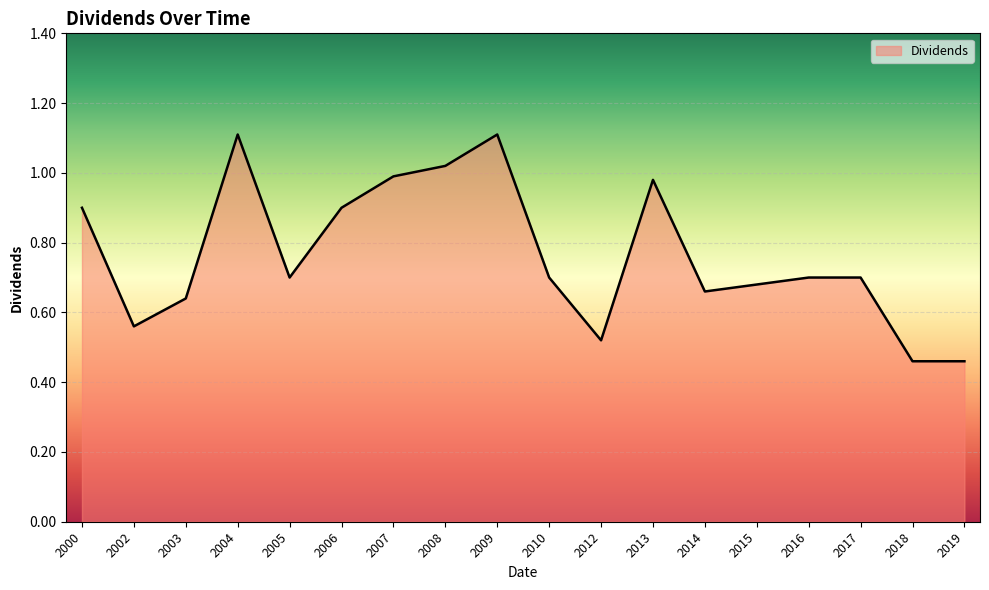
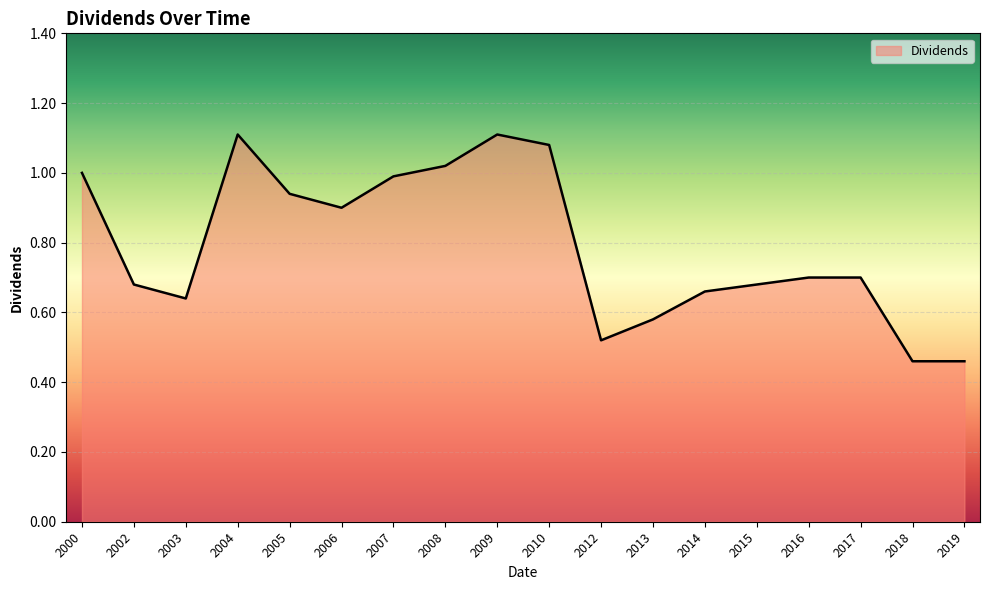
2000: 0.9 -> 1.0
2002: 0.56 -> 0.68
2005: 0.70 -> 0.94
2010: 0.70 -> 1.08
2013: 0.98 -> 0.58
